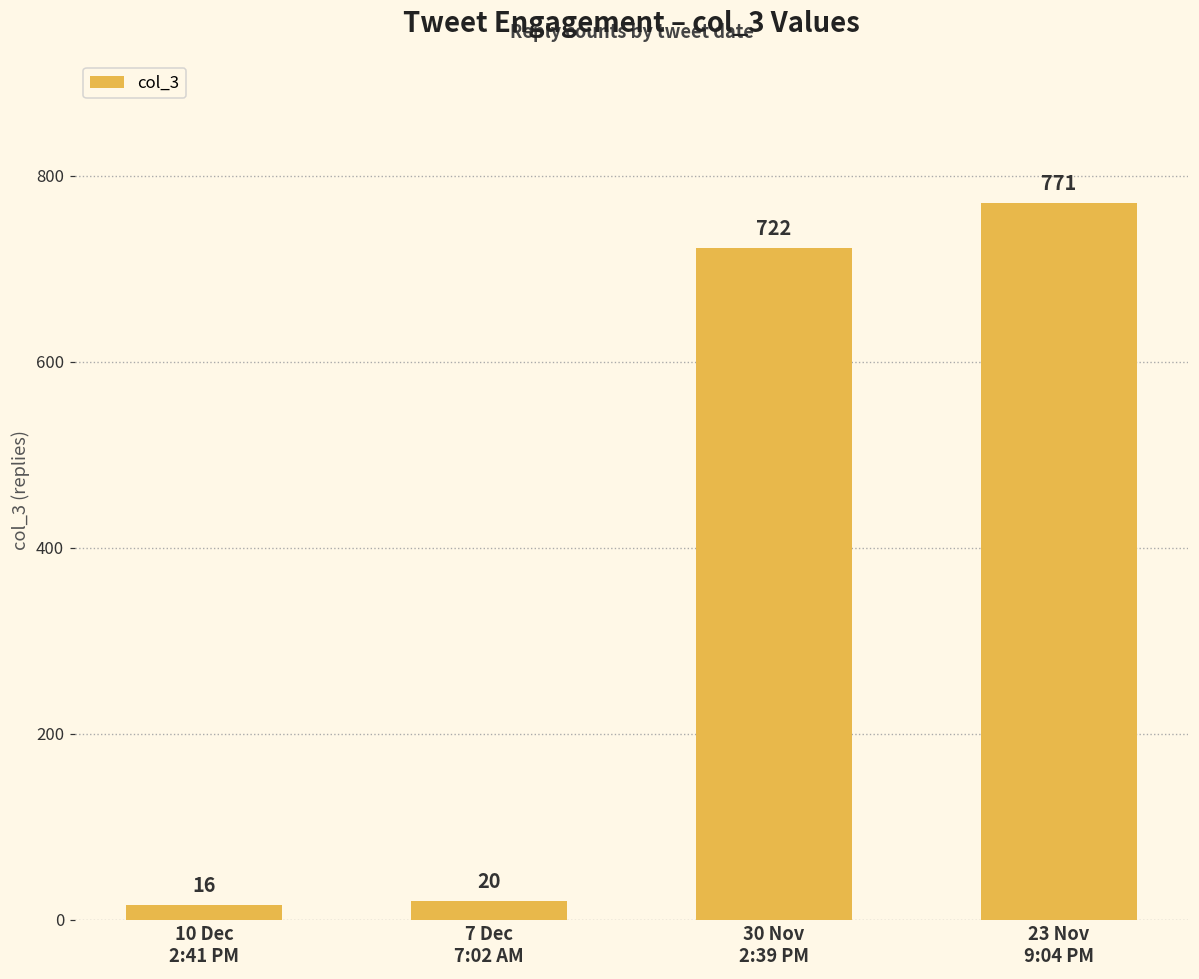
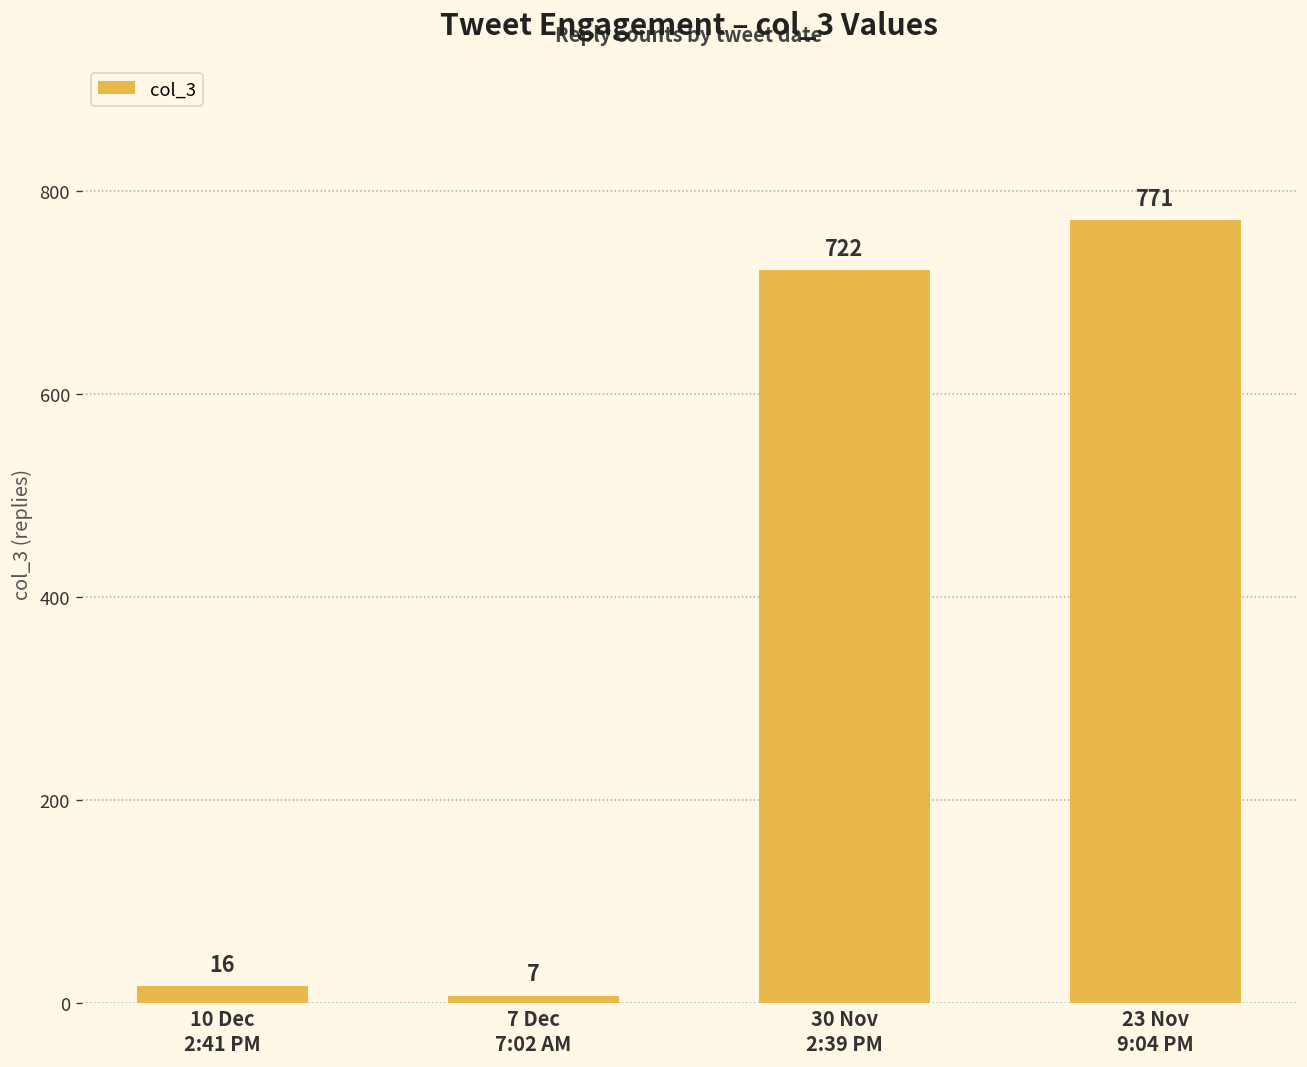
7 Dec 7:02 AM: 20 -> 7
